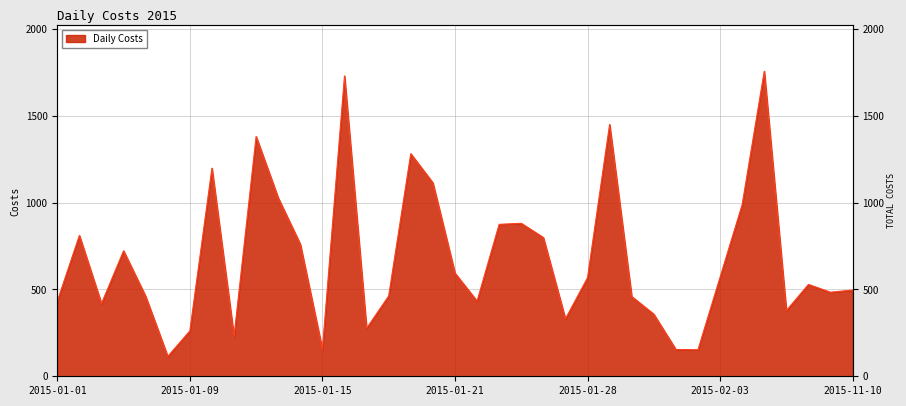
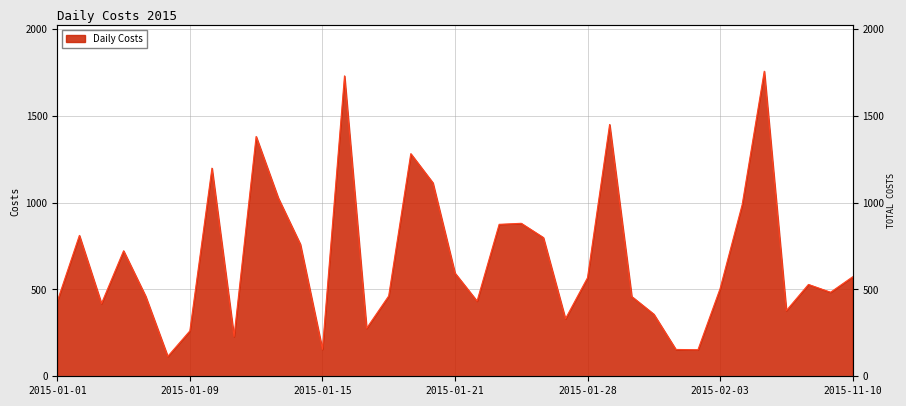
2015-02-03: 570 -> 500
2015-11-10: 500 -> 570
